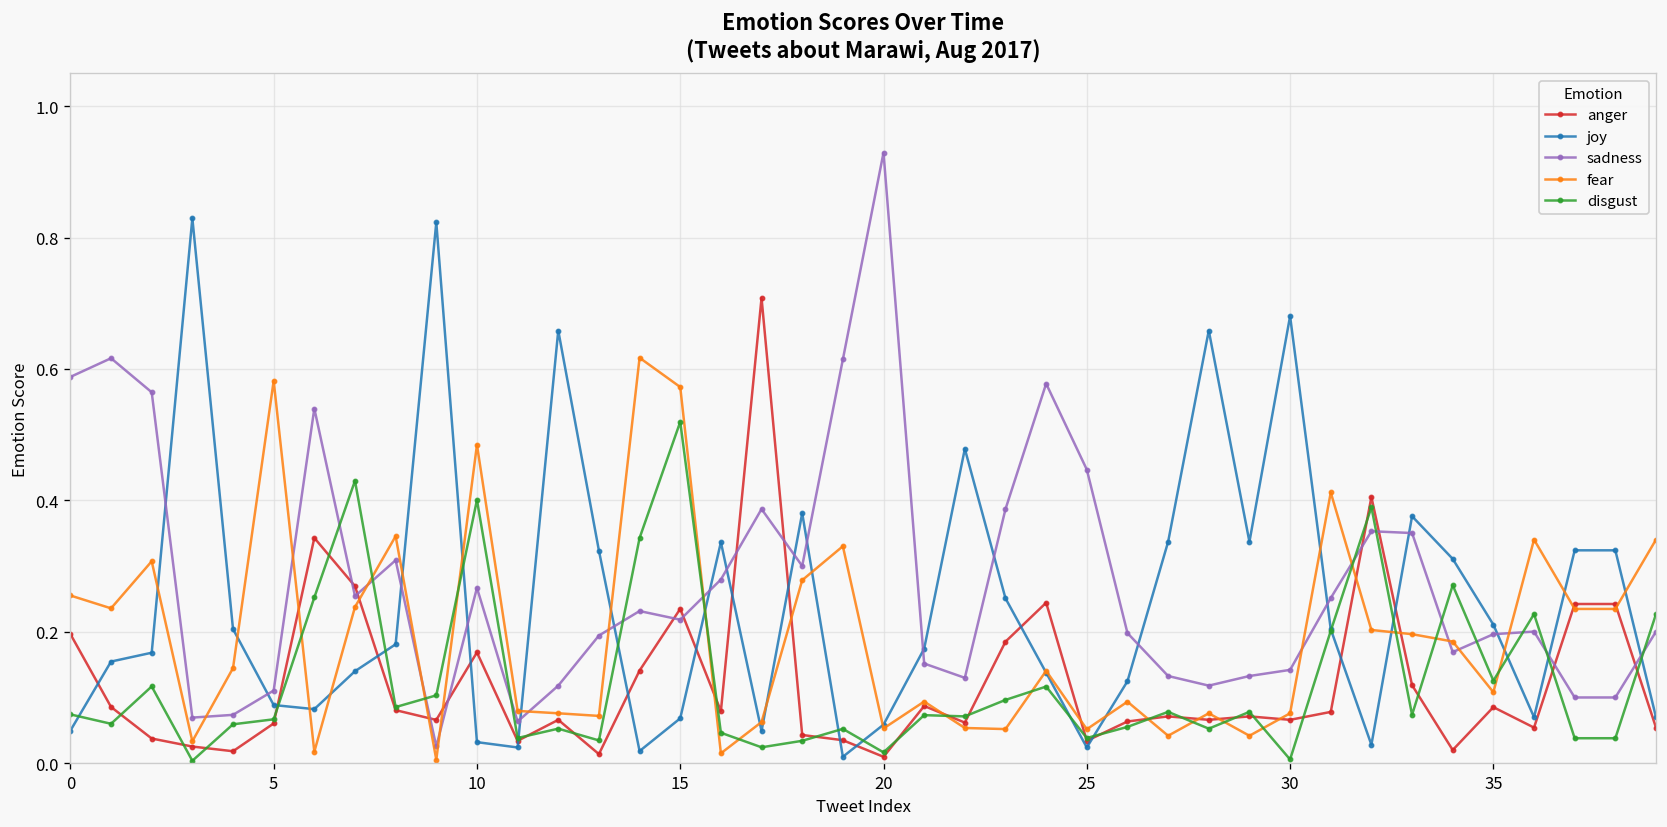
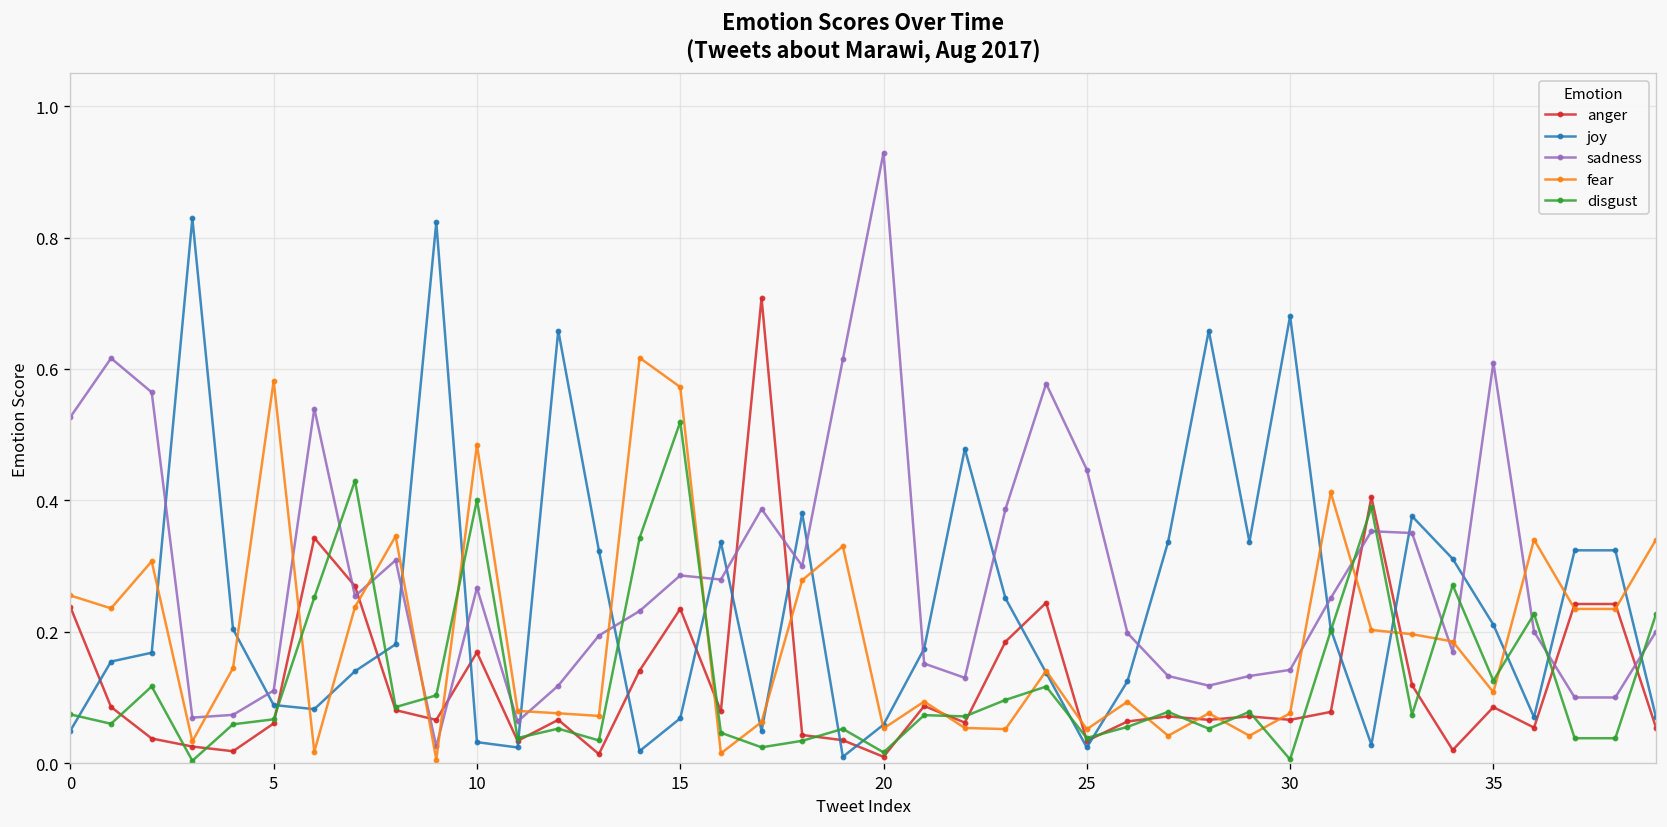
anger, 0: 0.20 -> 0.24
sadness, 0: 0.59 -> 0.53
sadness, 15: 0.22 -> 0.29
sadness, 35: 0.20 -> 0.61
